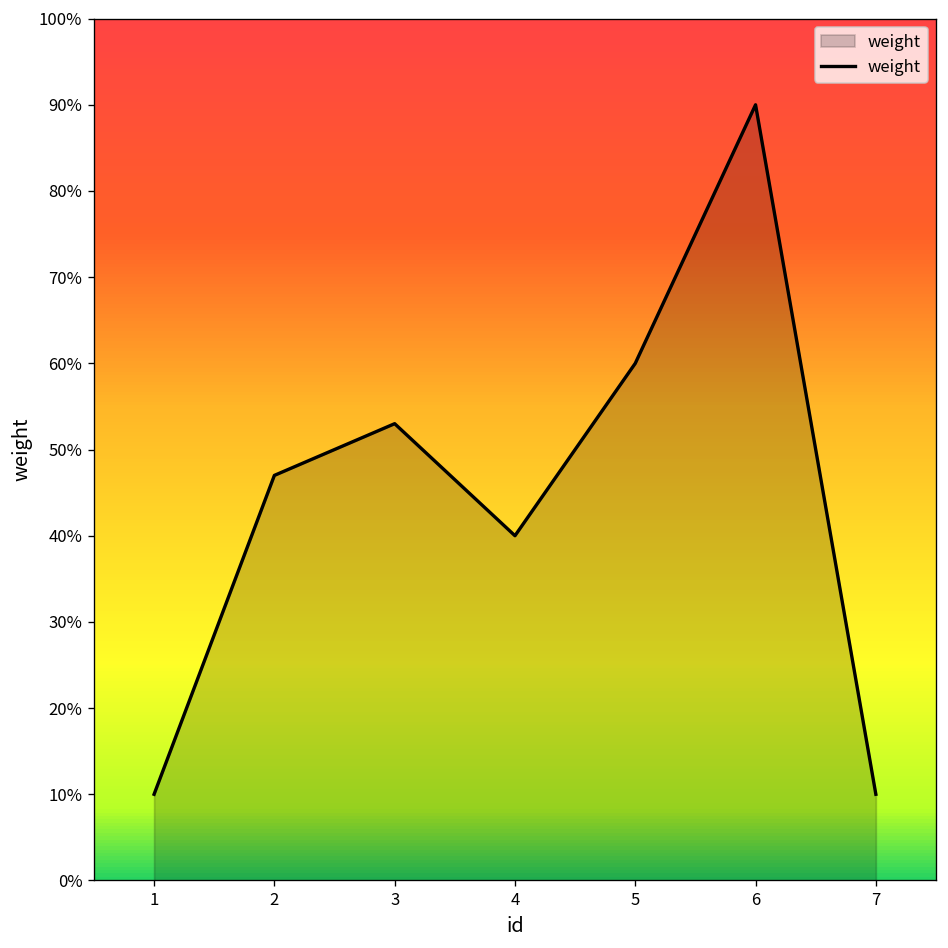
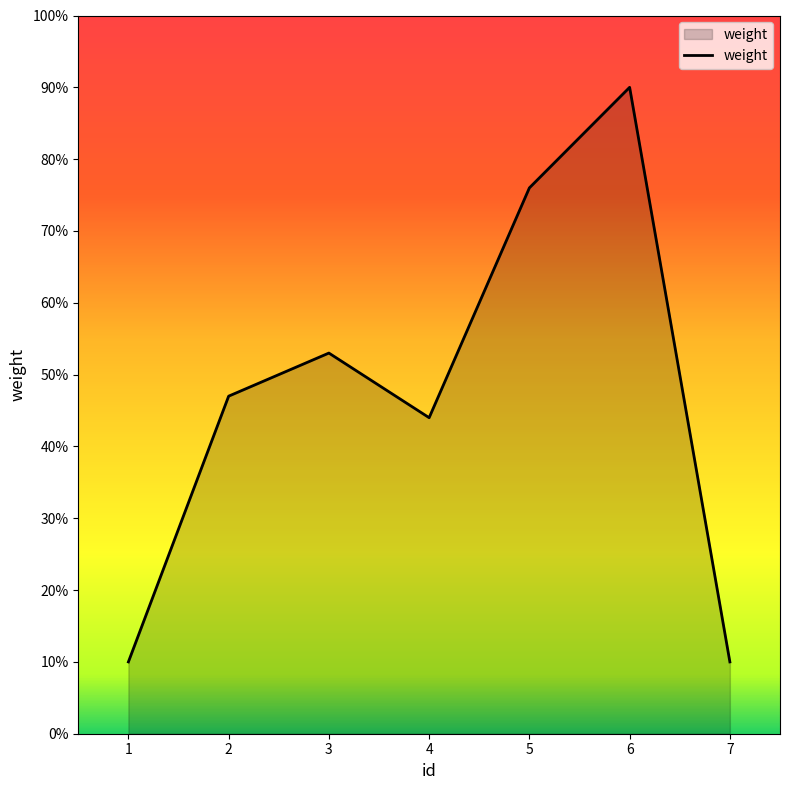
4: 40% -> 44%
5: 60% -> 76%
